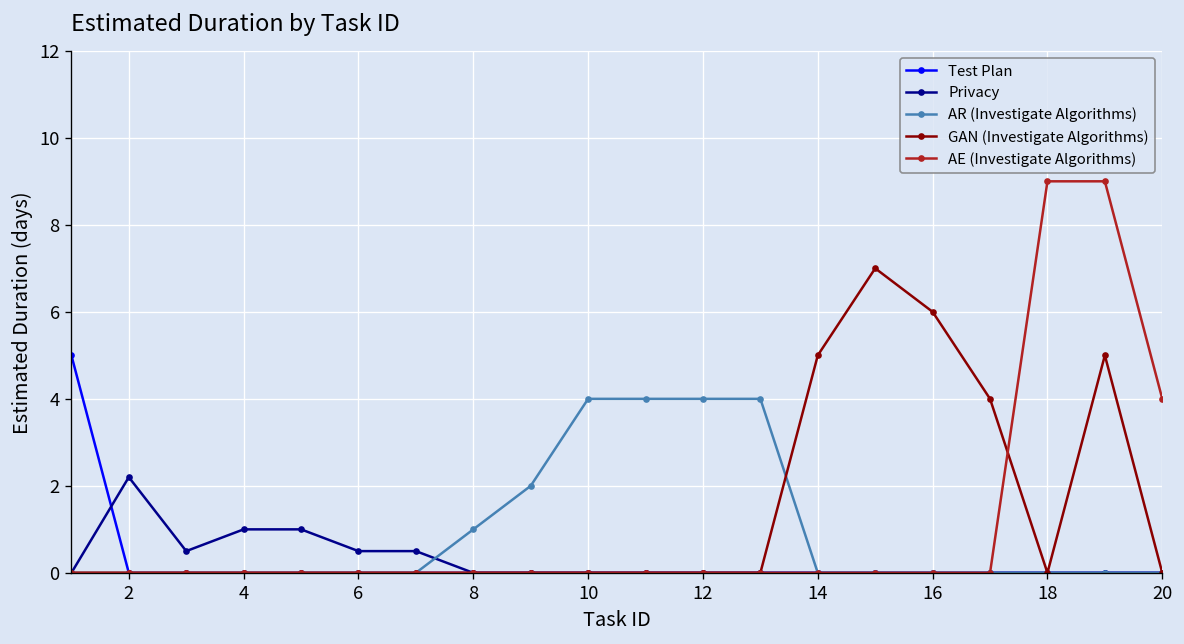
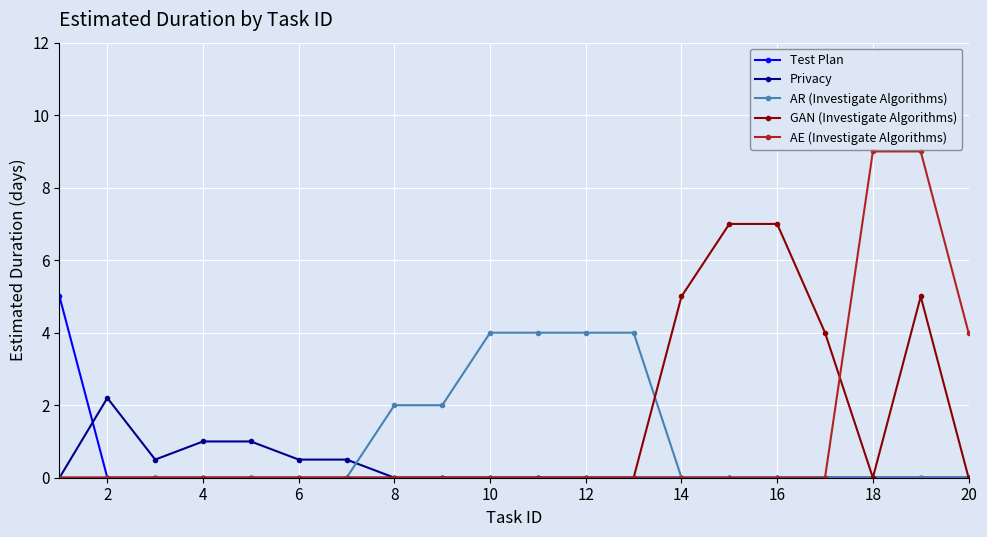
AR (Investigate Algorithms), 8: 1 -> 2
GAN (Investigate Algorithms), 16: 6 -> 7
